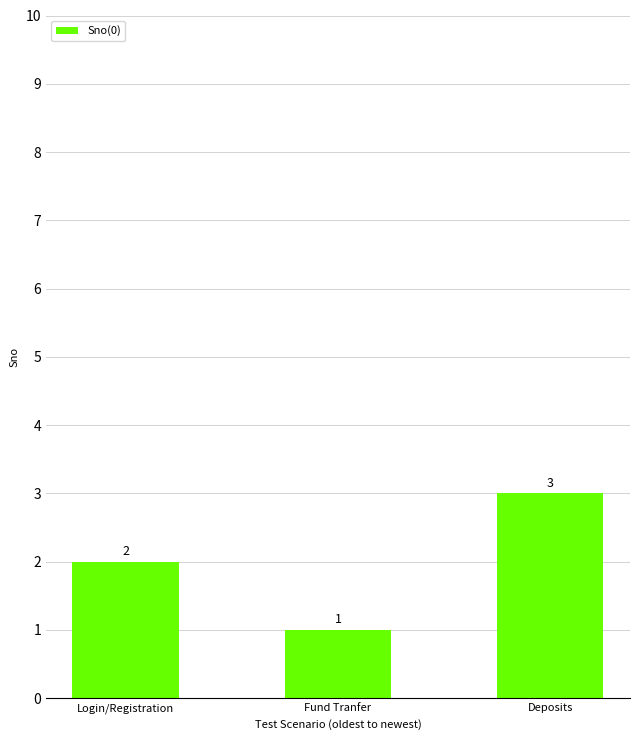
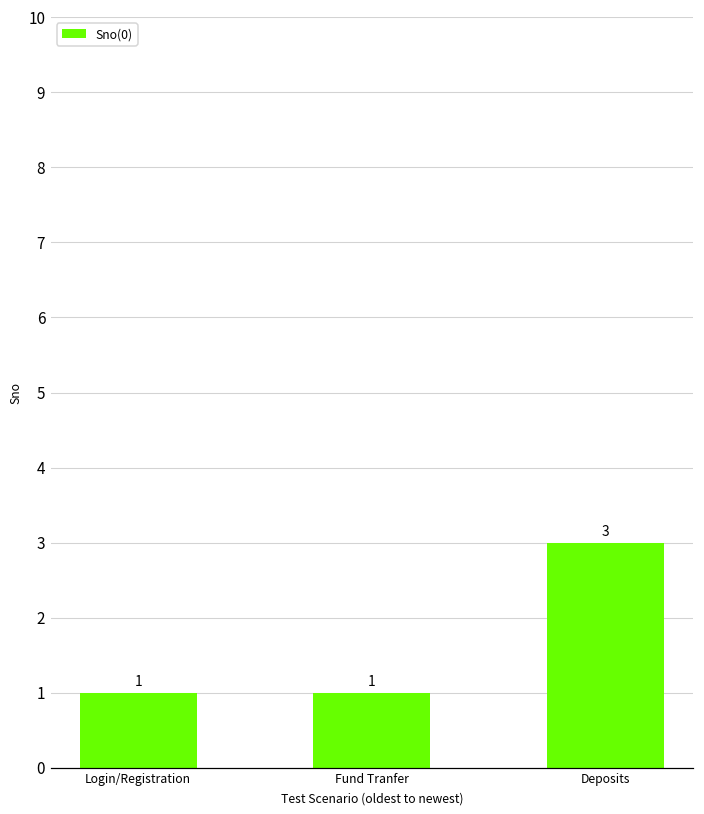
Login/Registration: 2 -> 1
